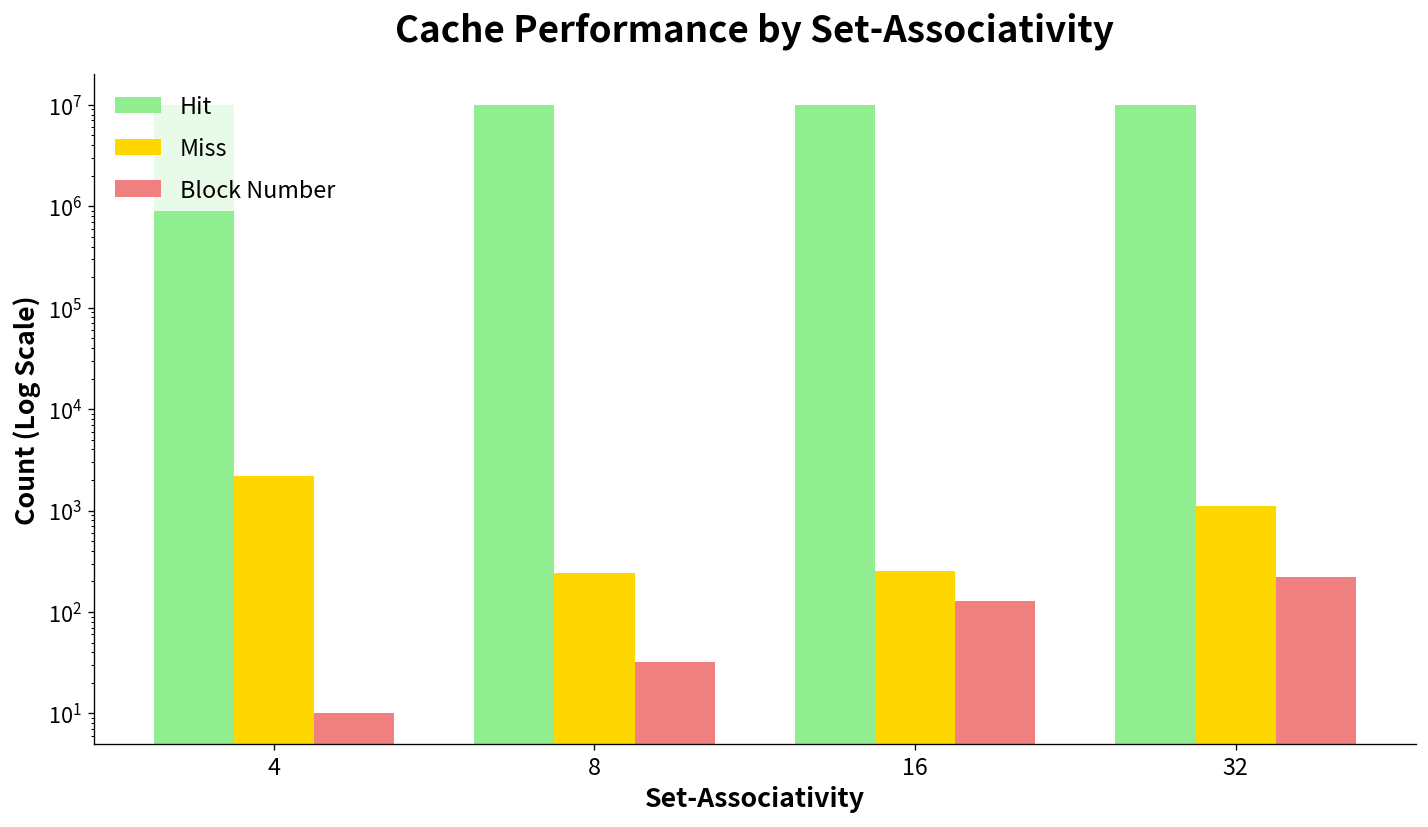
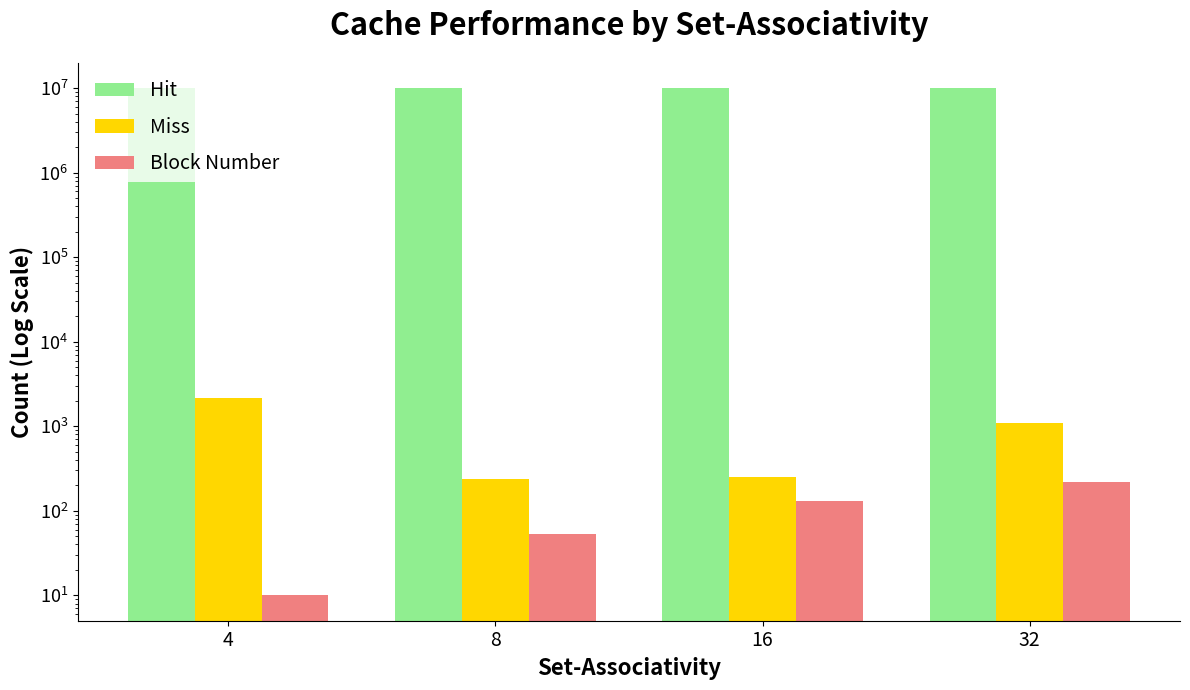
Block Number, 8: 32 -> 50
